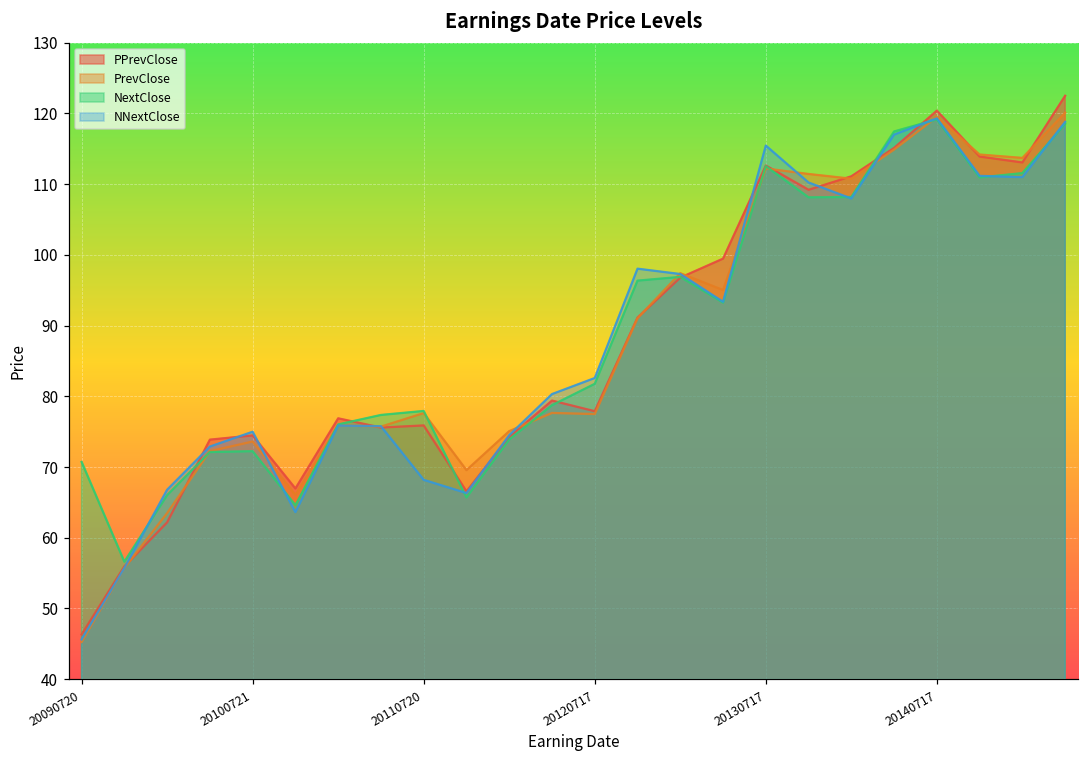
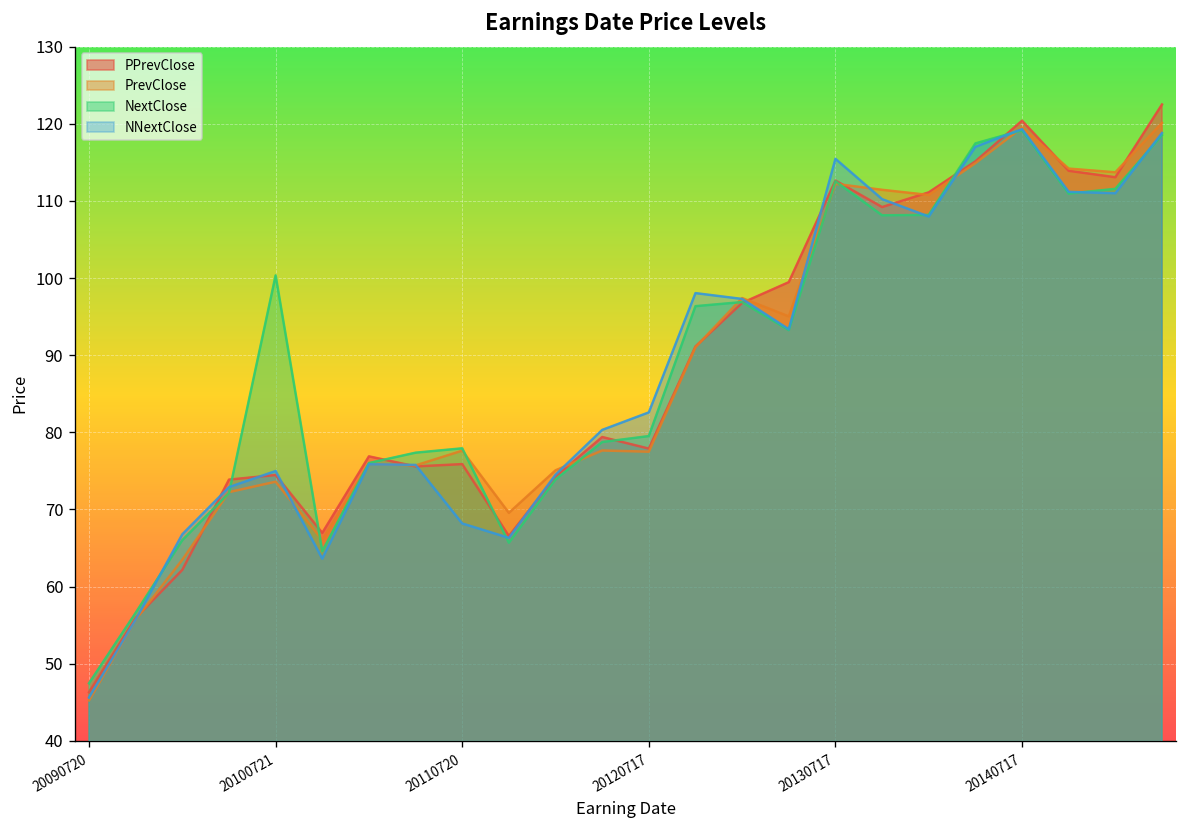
NextClose, 20090720: 71 -> 47
NextClose, 20100721: 72 -> 100
NextClose, 20120717: 82 -> 80
